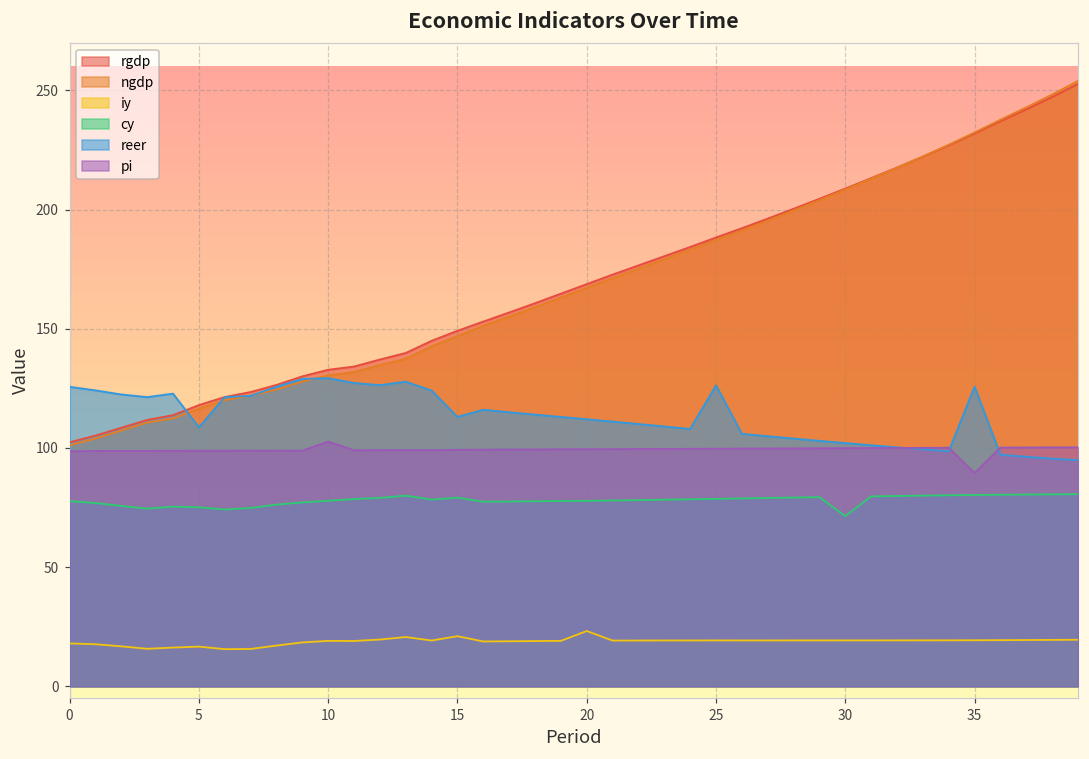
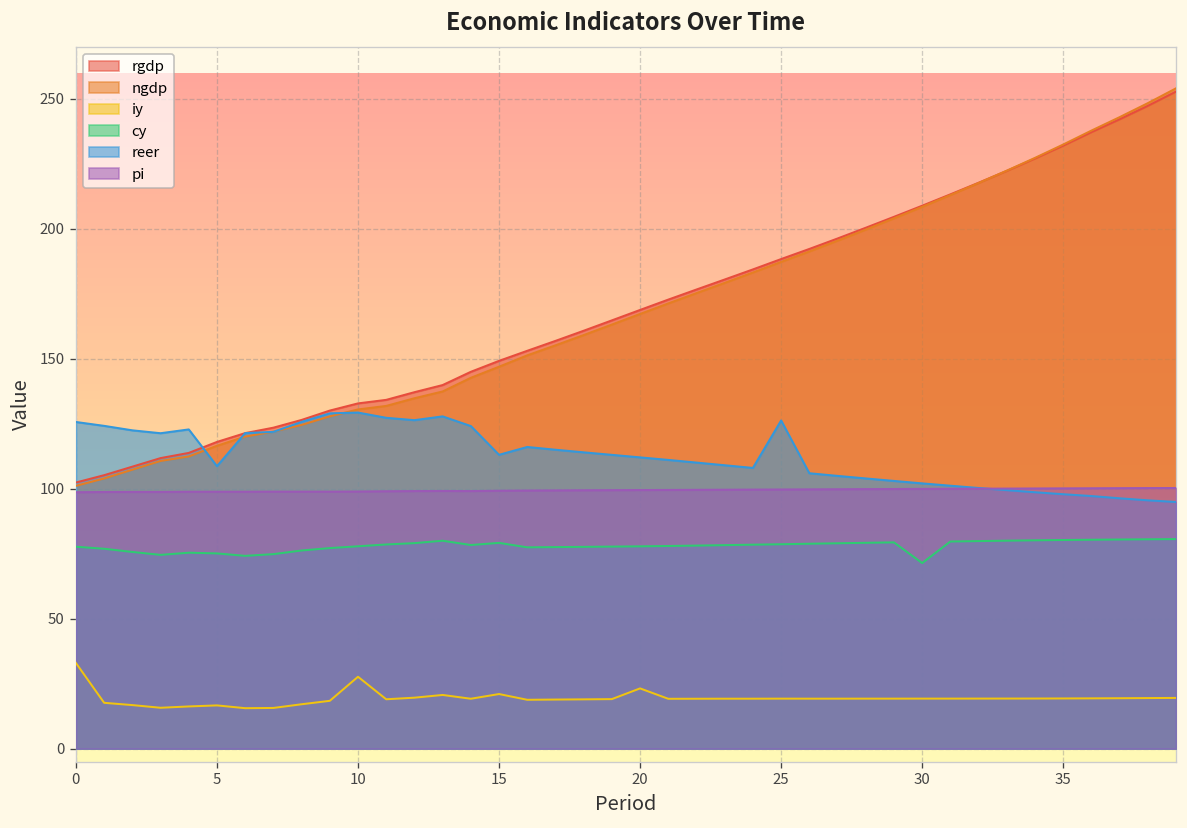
iy, 0: 18 -> 33
iy, 10: 19 -> 28
pi, 10: 103 -> 99
reer, 35: 126 -> 98
pi, 35: 89 -> 100
